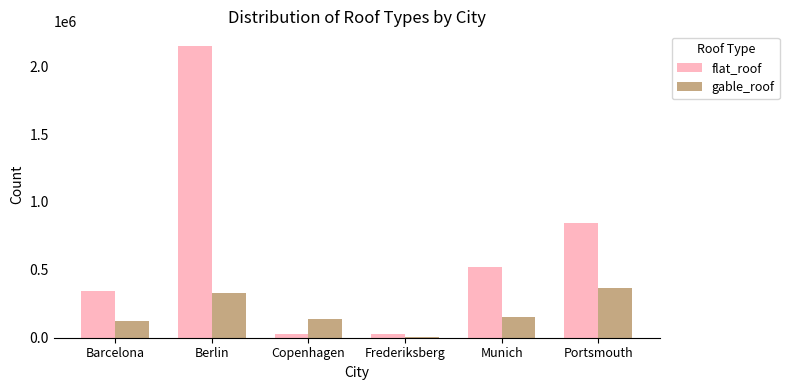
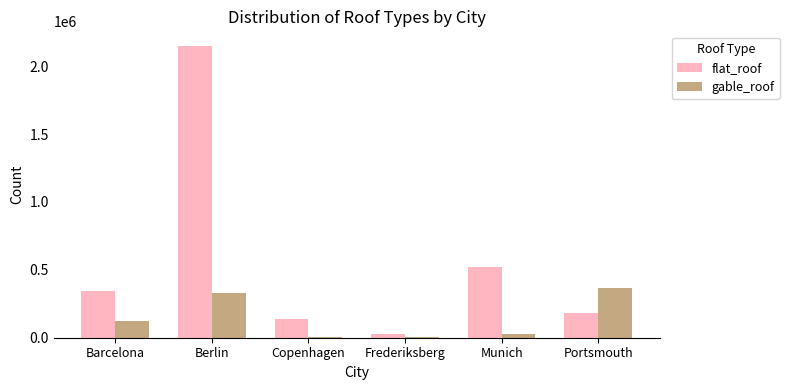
flat_roof, Copenhagen: 30000 -> 140000
gable_roof, Copenhagen: 140000 -> 10000
gable_roof, Munich: 150000 -> 30000
flat_roof, Portsmouth: 850000 -> 180000
